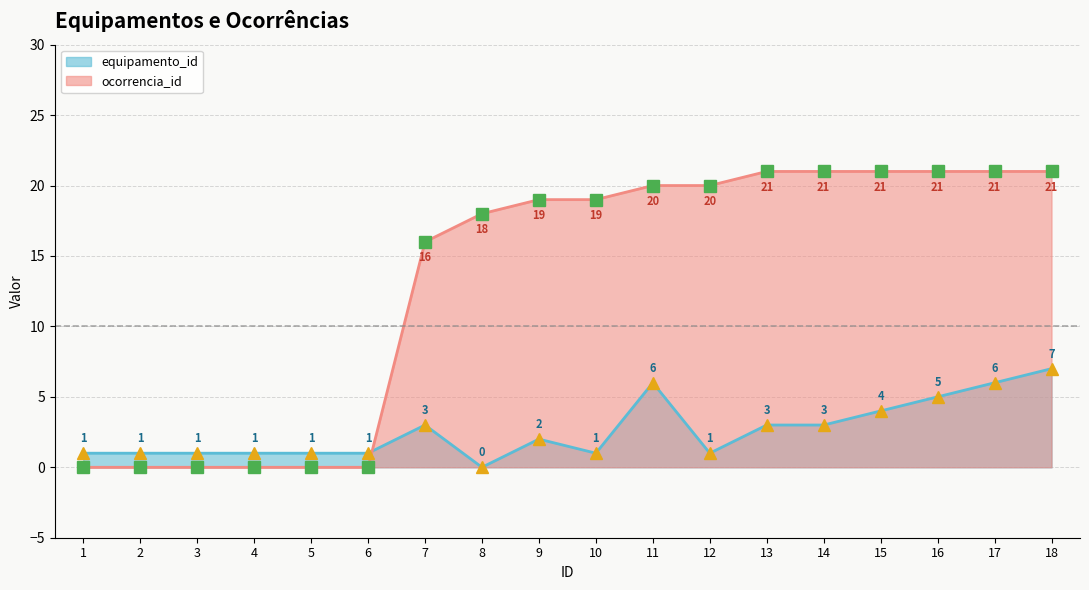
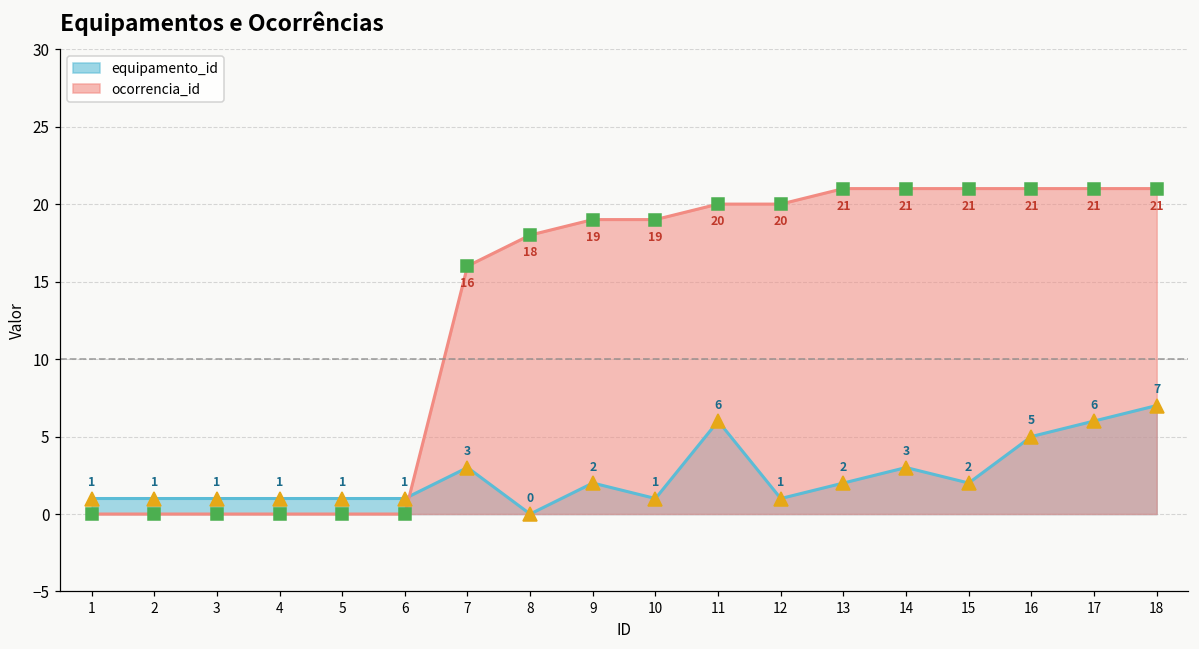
equipamento_id, 13: 3 -> 2
equipamento_id, 15: 4 -> 2
